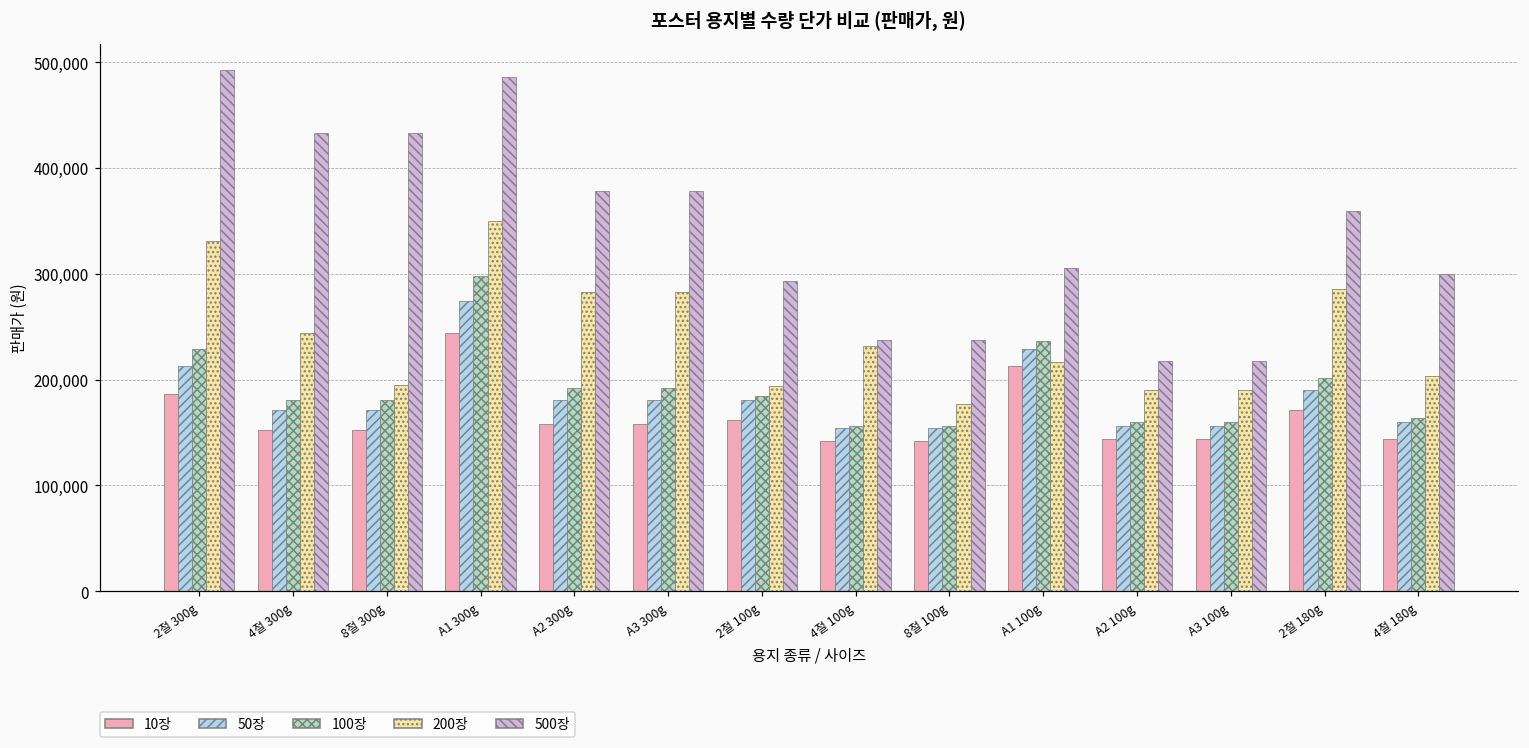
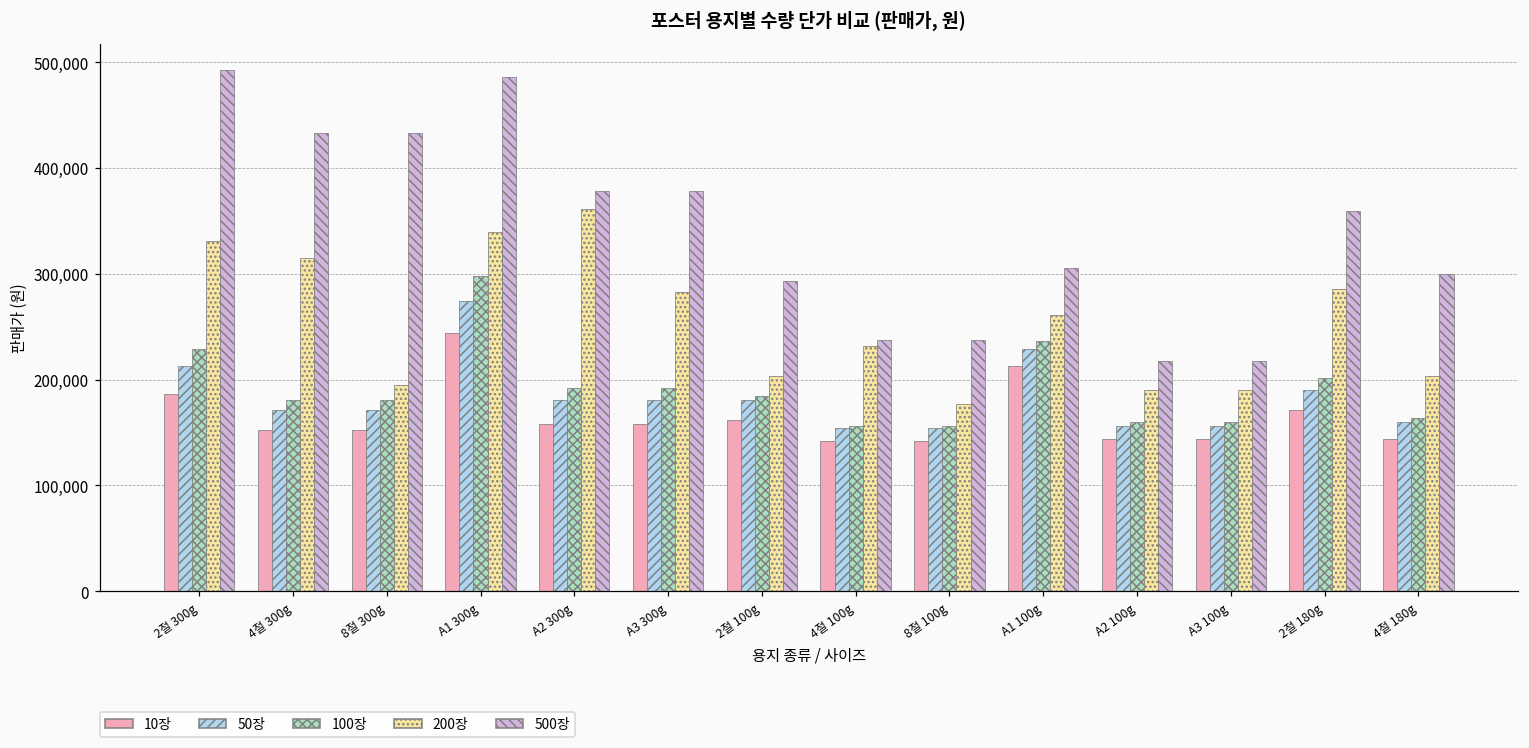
200장, 4절 300g: 240,000 -> 310,000
200장, A1 300g: 350,000 -> 340,000
200장, A2 300g: 280,000 -> 360,000
200장, 2절 100g: 190,000 -> 200,000
200장, A1 100g: 220,000 -> 260,000
